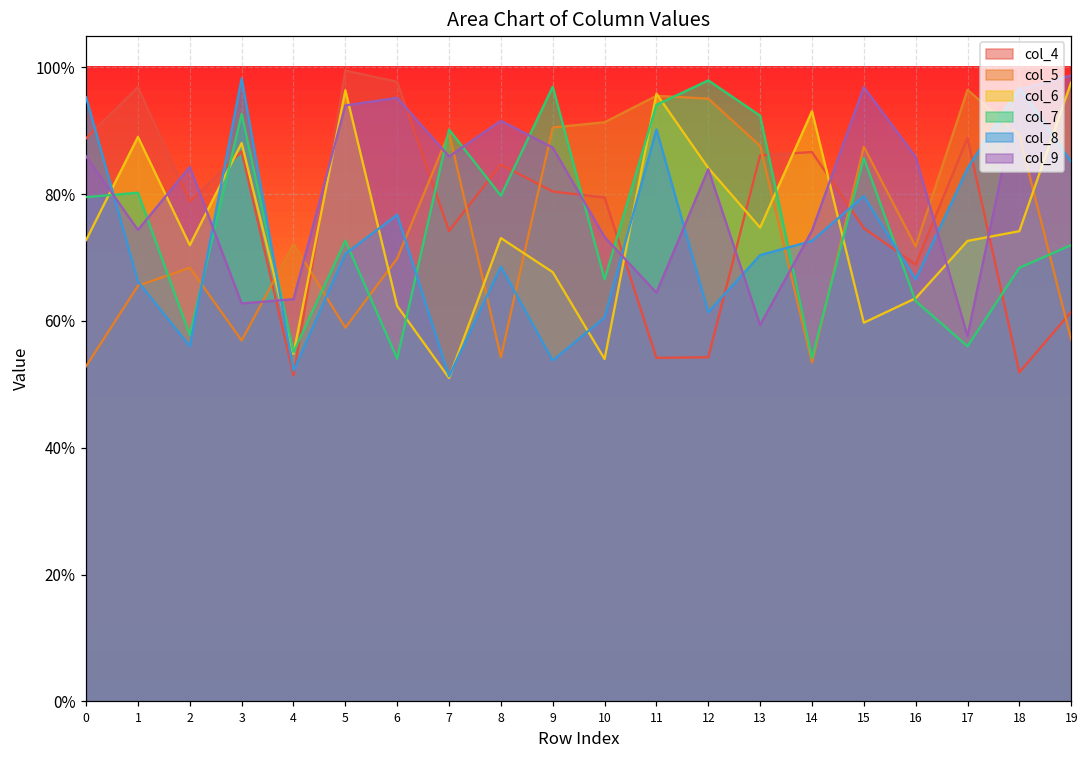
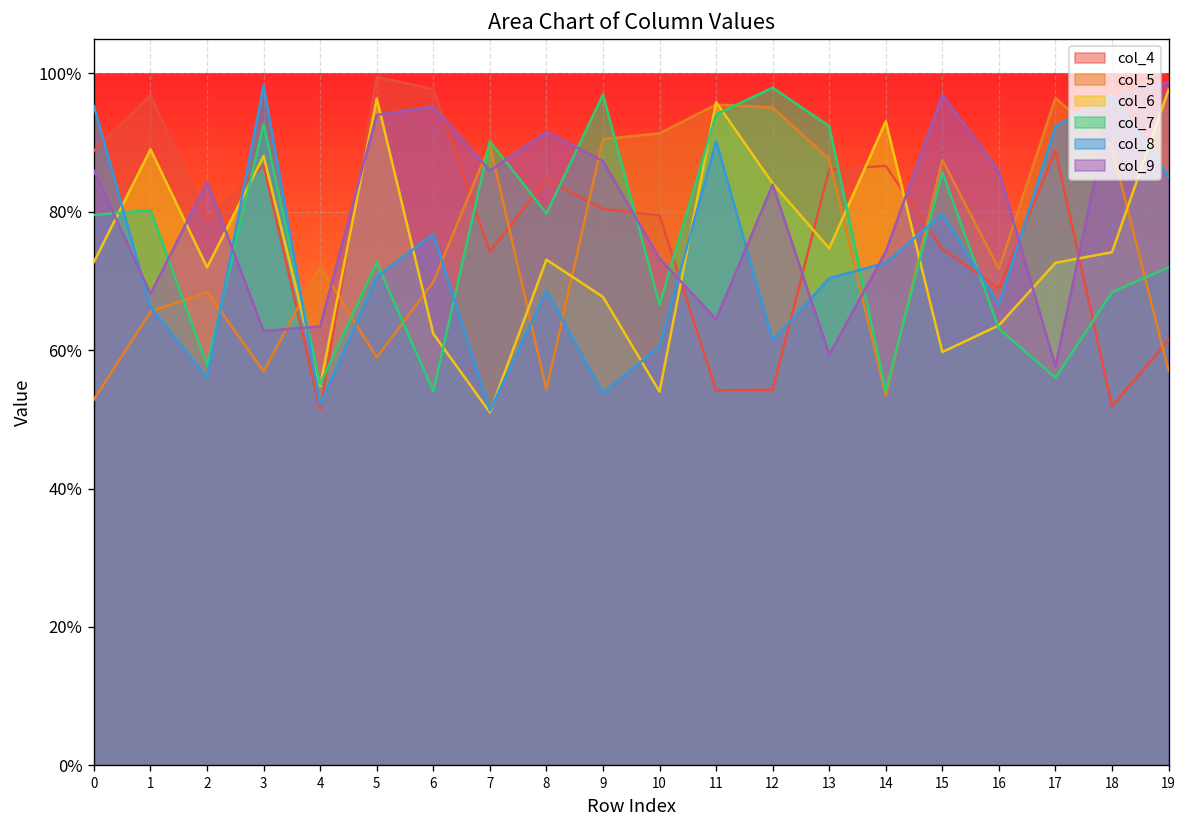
col_9, 1: 74% -> 68%
col_8, 17: 84% -> 92%
